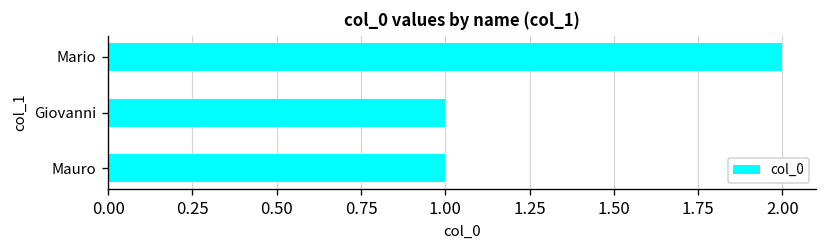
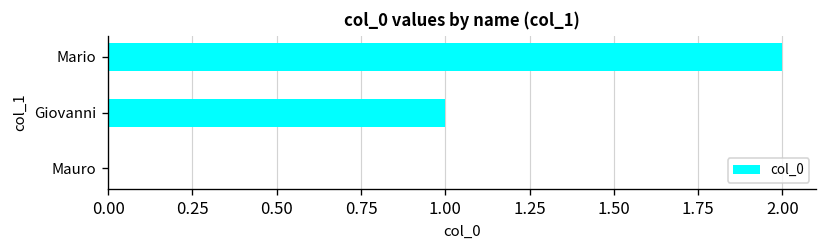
Mauro: 1 -> 0
